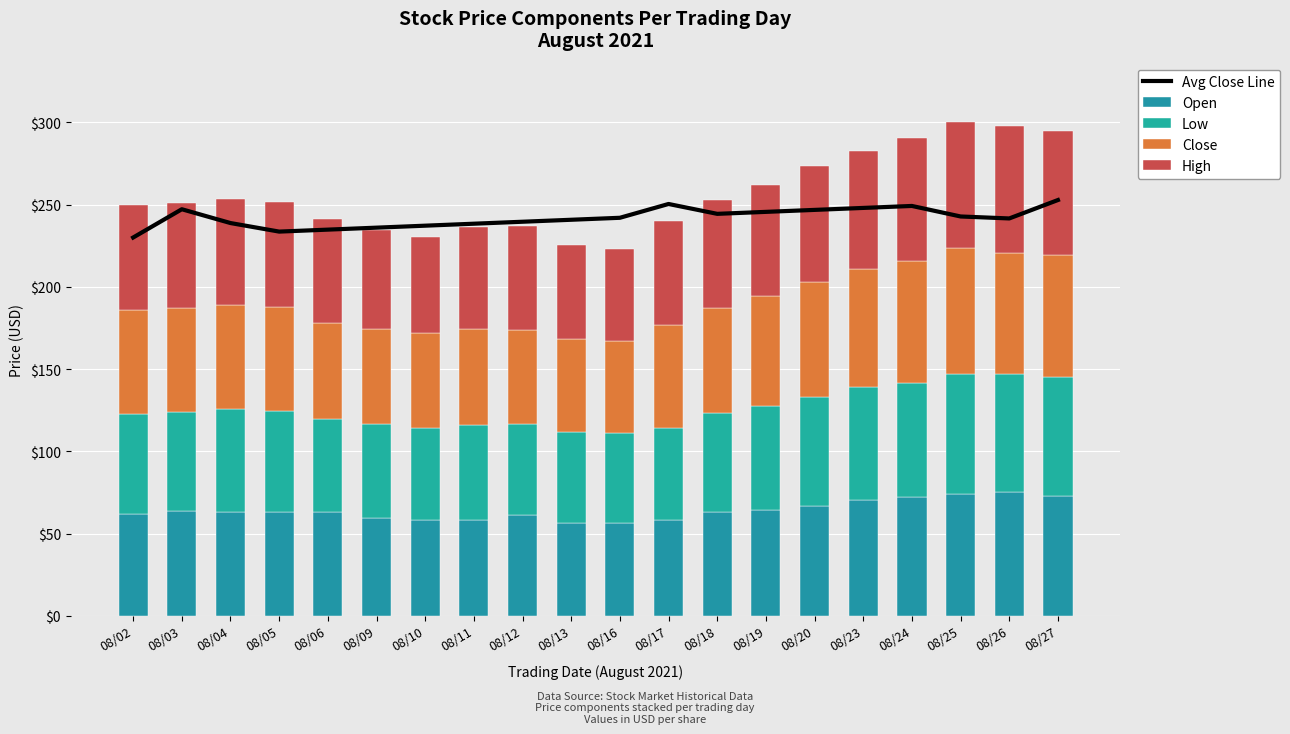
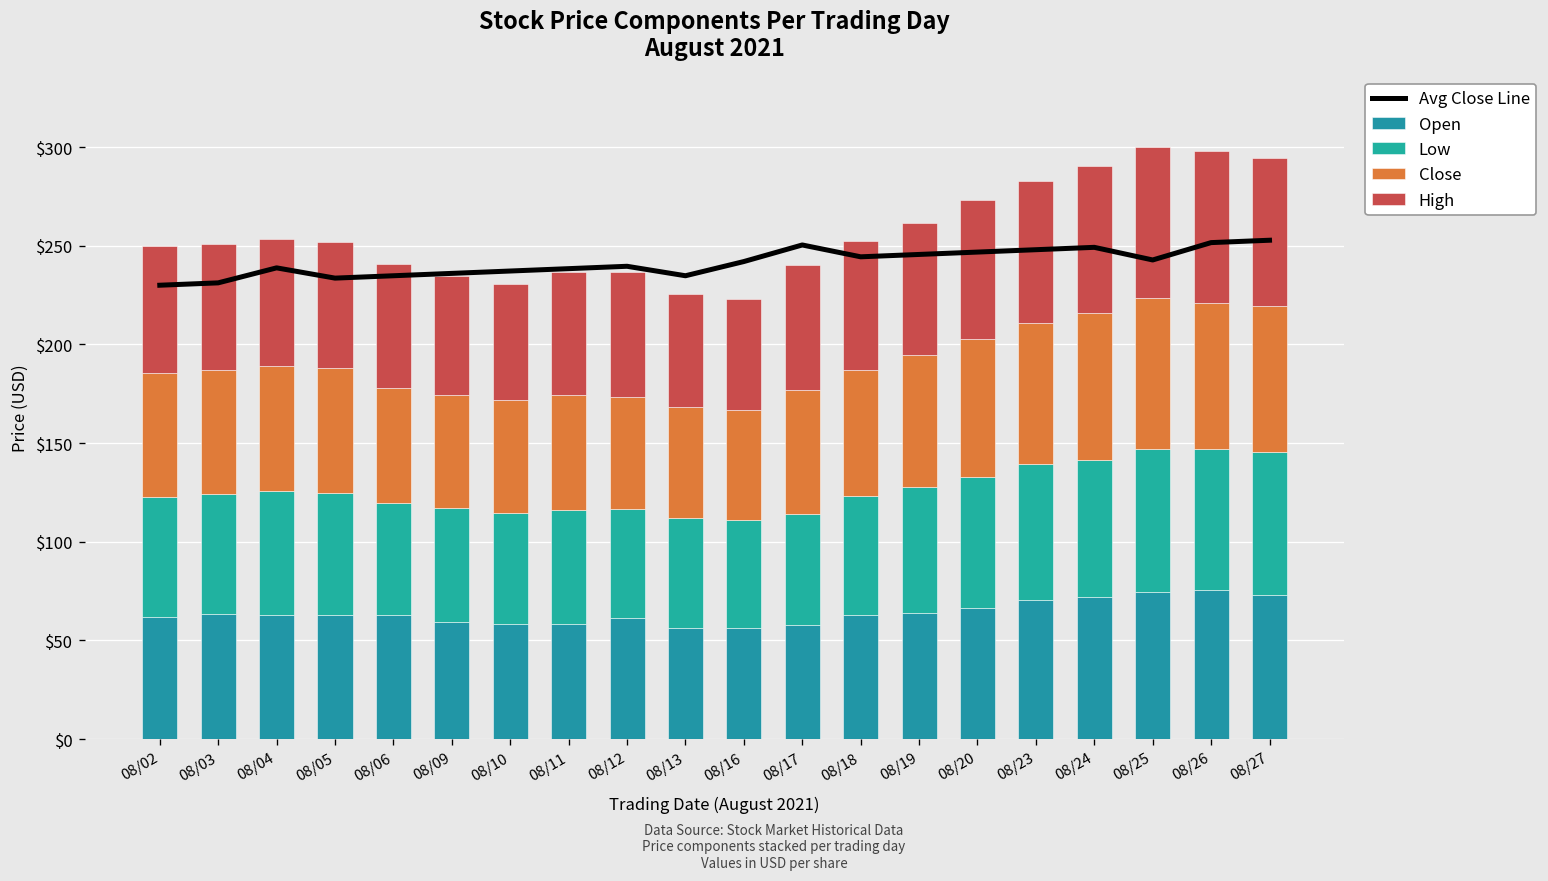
Avg Close Line, 08/03: $247 -> $231
Avg Close Line, 08/13: $241 -> $235
Avg Close Line, 08/26: $242 -> $252
